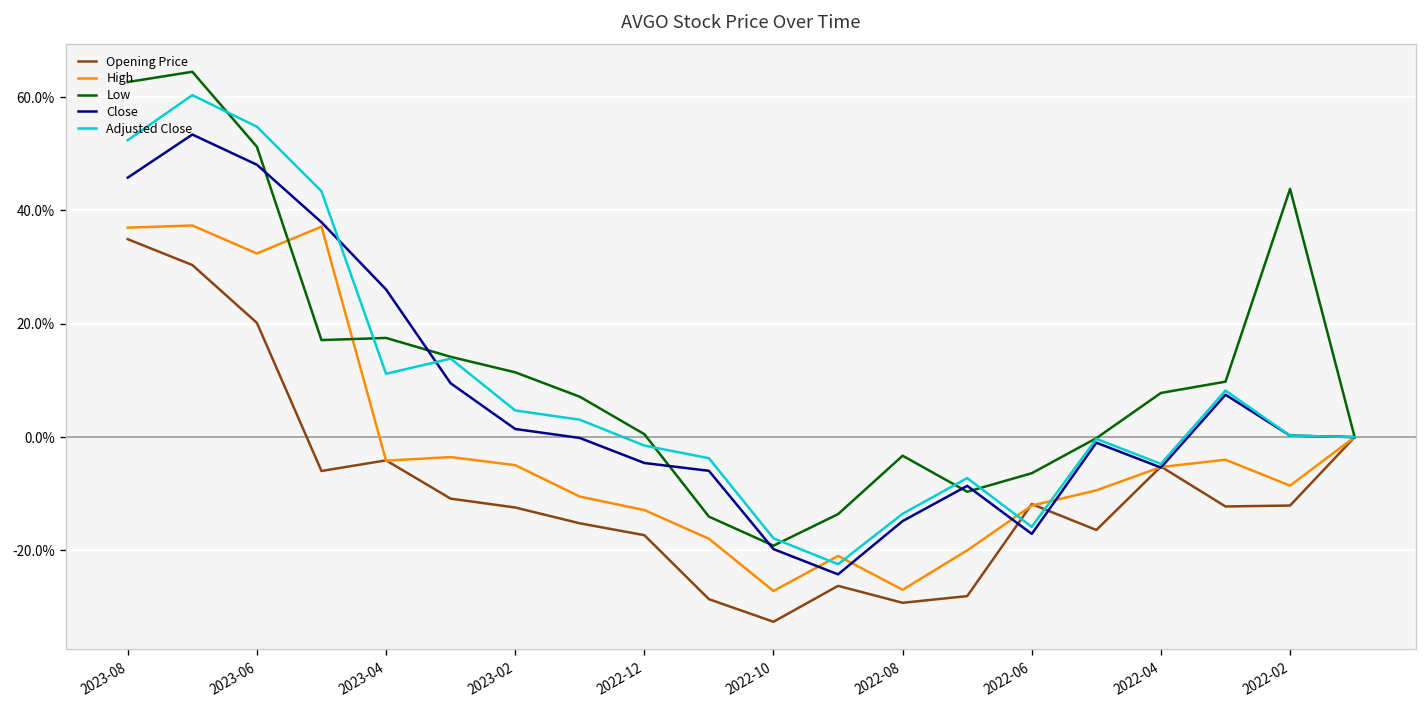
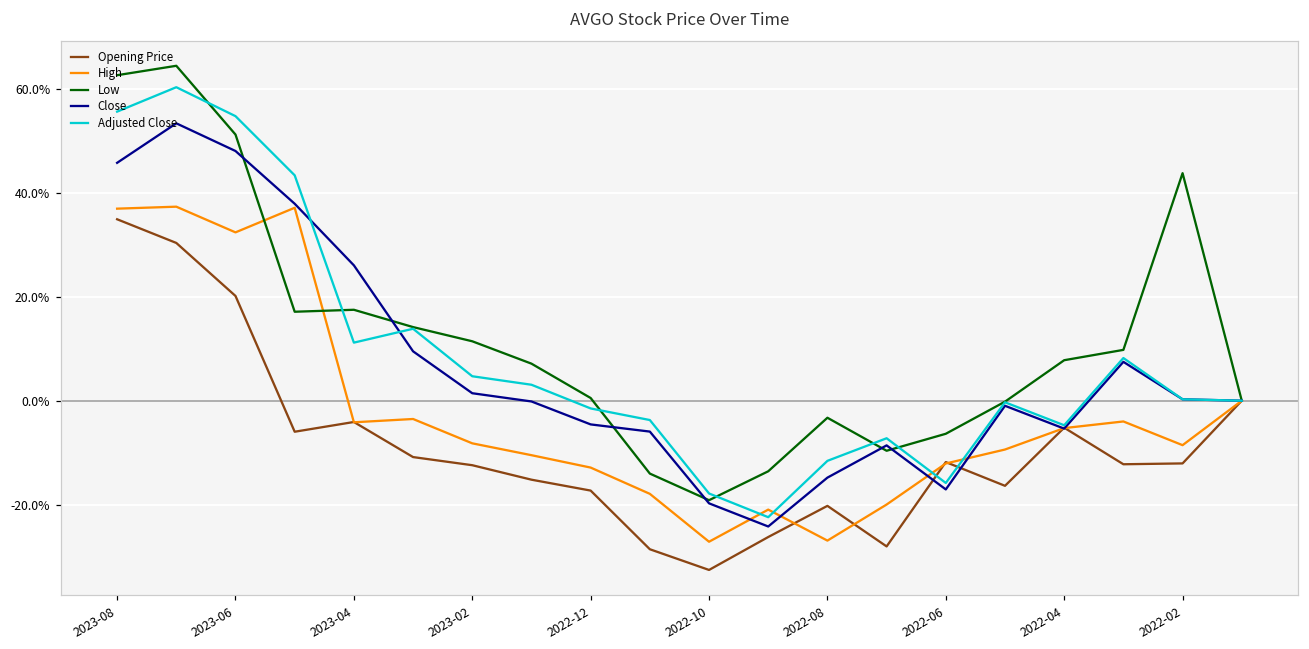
Adjusted Close, 2023-08: 52% -> 56%
High, 2023-02: -5% -> -8%
Opening Price, 2022-08: -29% -> -20%
Adjusted Close, 2022-08: -14% -> -12%
